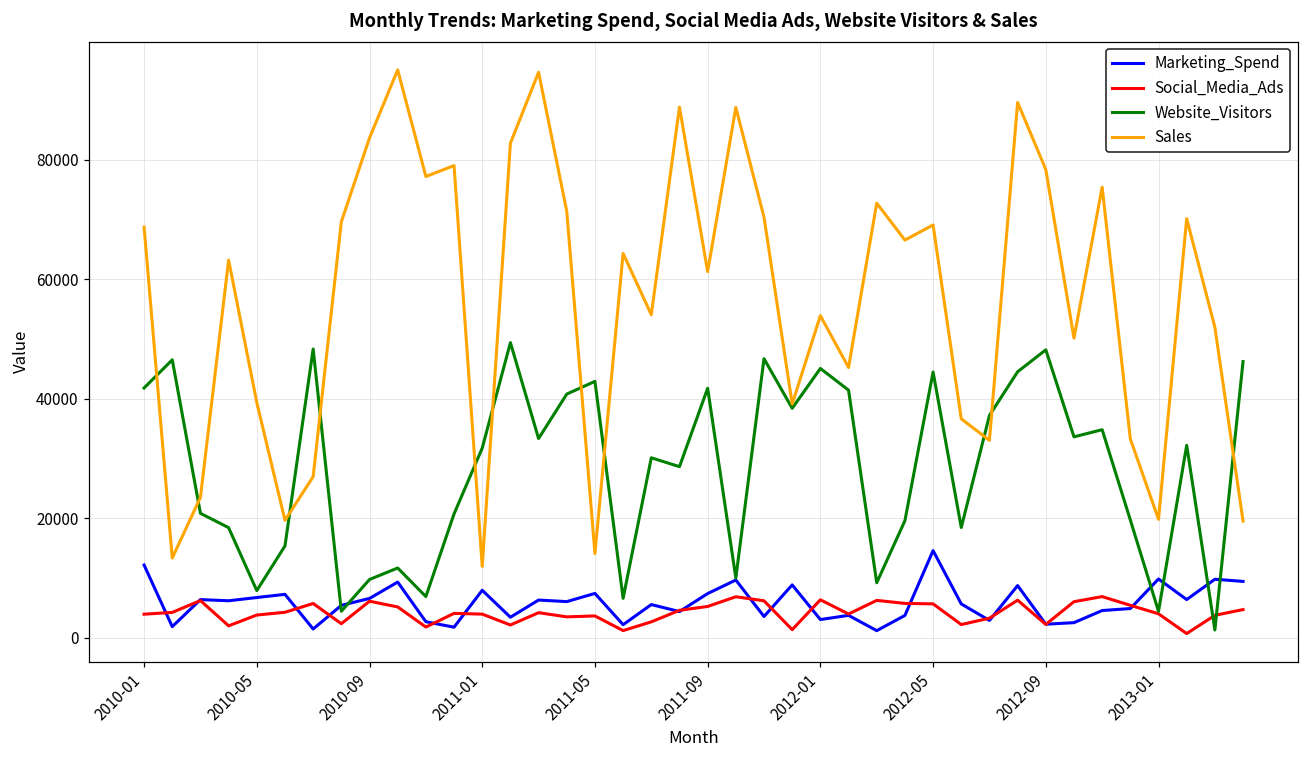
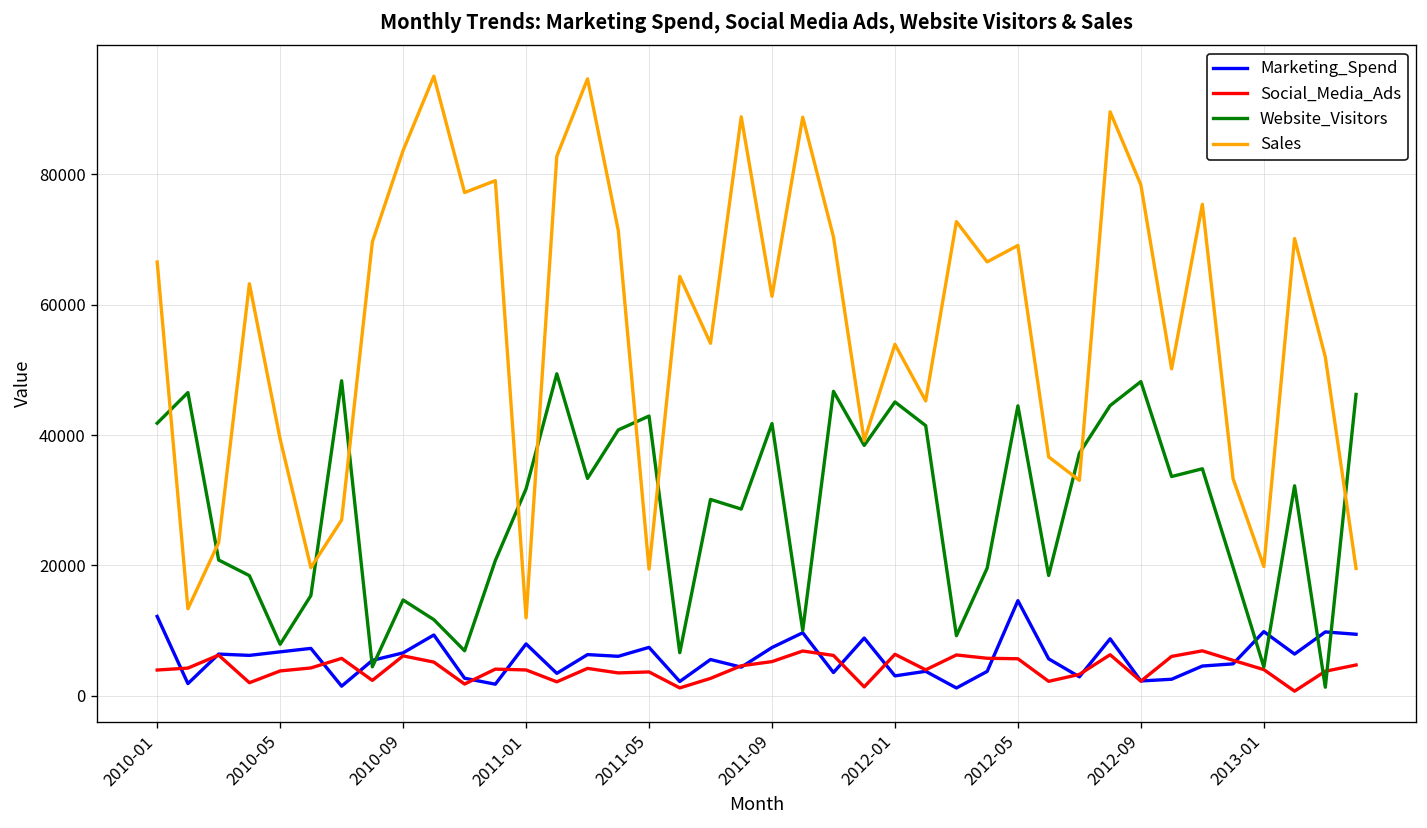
Sales, 2010-01: 69000 -> 67000
Website_Visitors, 2010-09: 10000 -> 15000
Sales, 2011-05: 14000 -> 19000
